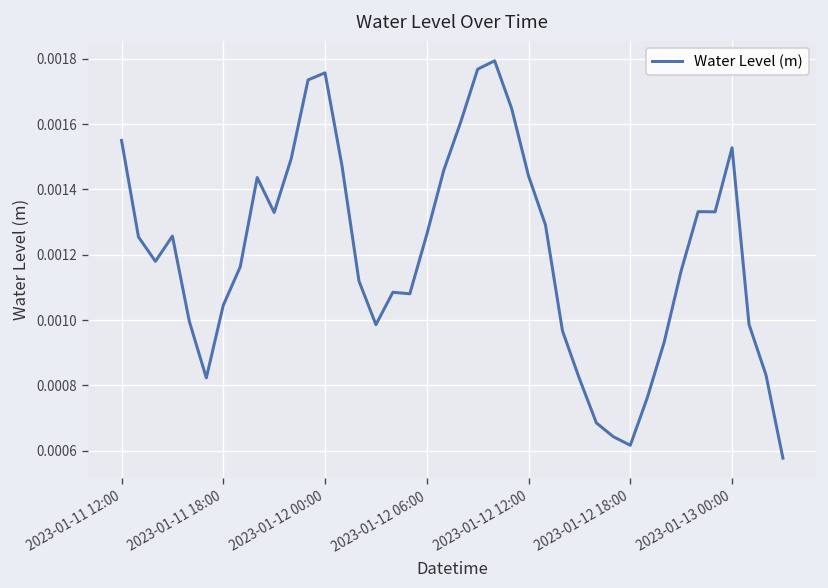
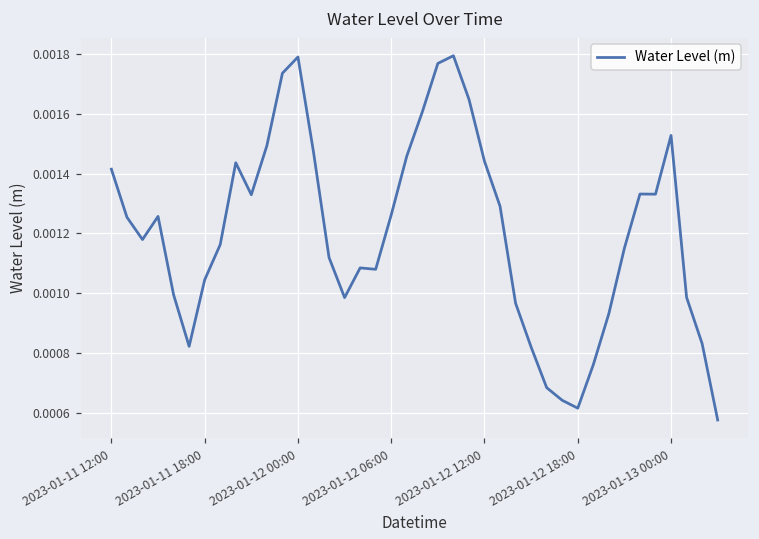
2023-01-11 12:00: 0.00155 -> 0.00141
2023-01-12 00:00: 0.00176 -> 0.00179
